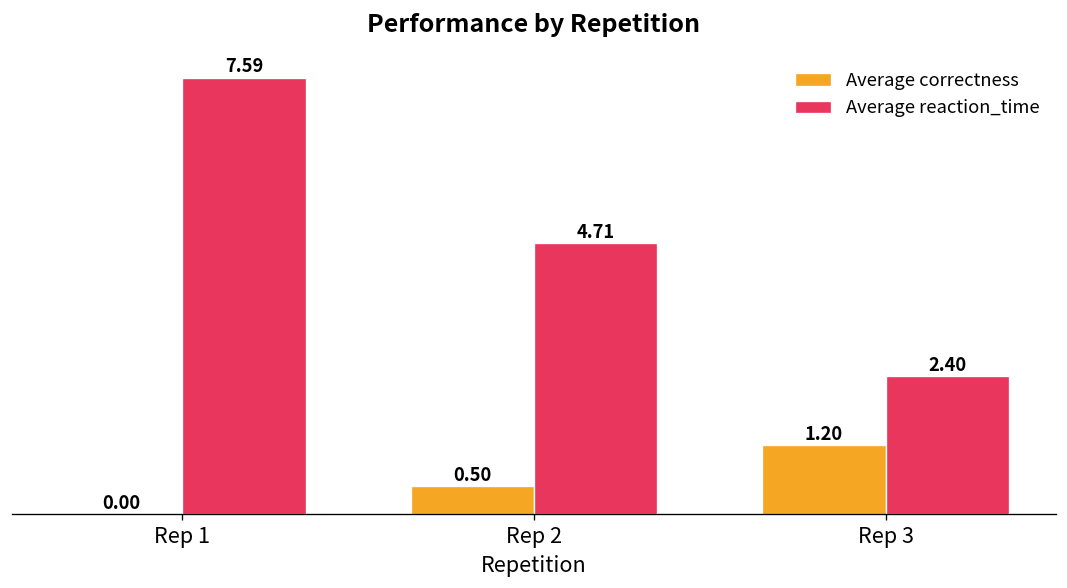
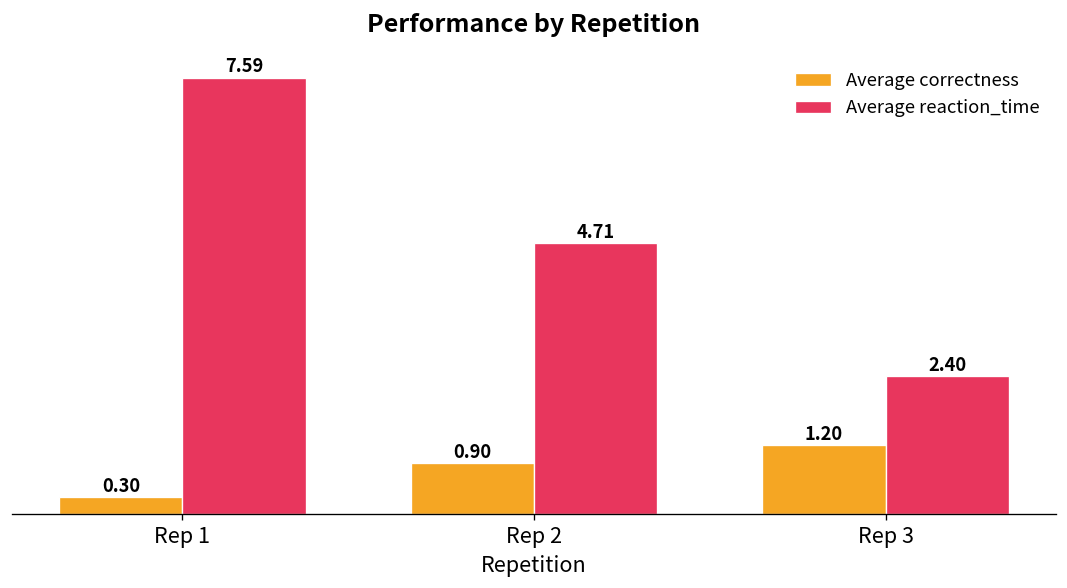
Average correctness, Rep 1: 0.00 -> 0.30
Average correctness, Rep 2: 0.50 -> 0.90
